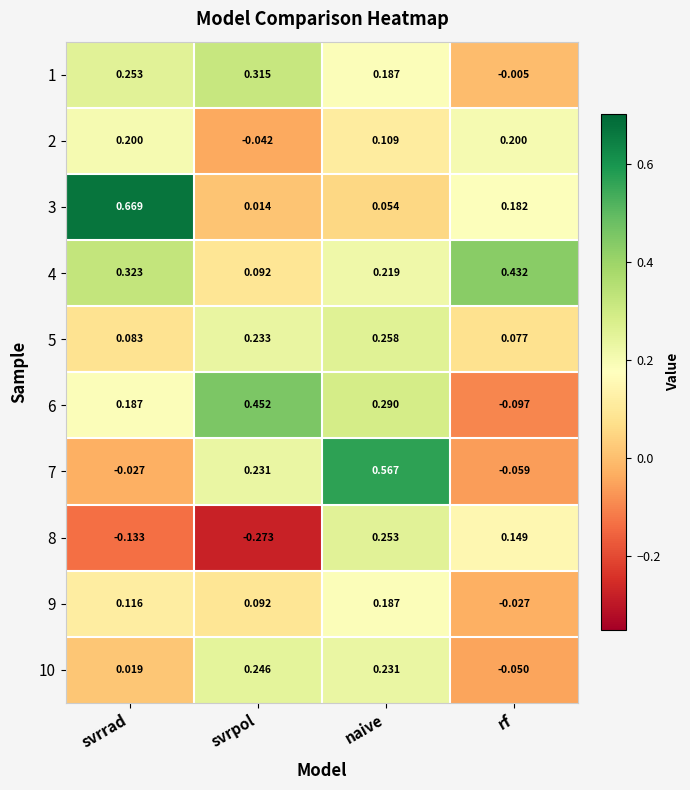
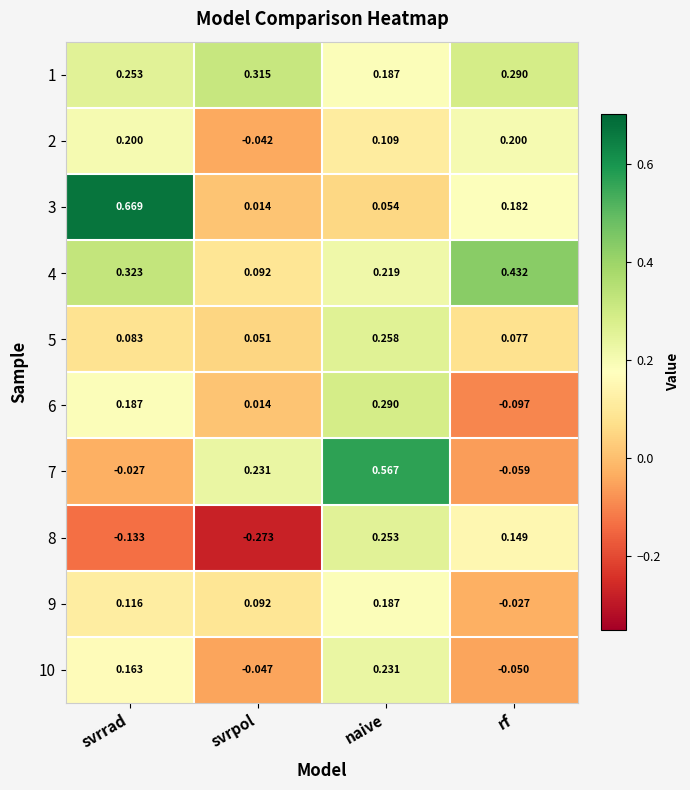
1, rf: -0.005 -> 0.290
5, svrpol: 0.233 -> 0.051
6, svrpol: 0.452 -> 0.014
10, svrrad: 0.019 -> 0.163
10, svrpol: 0.246 -> -0.047
